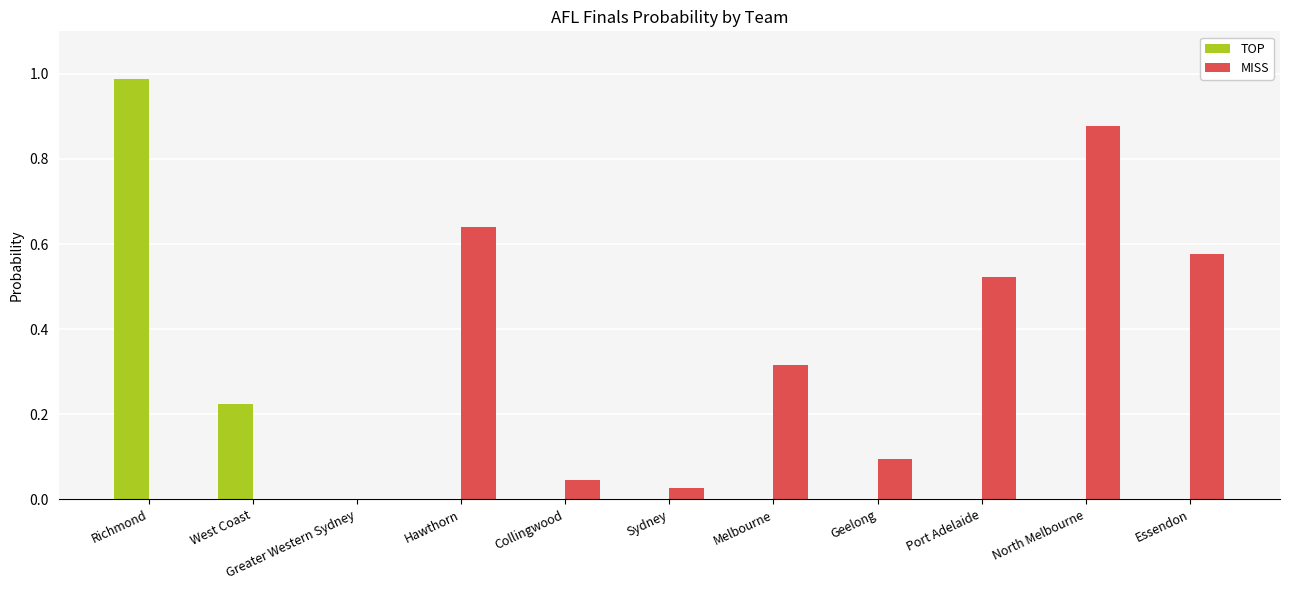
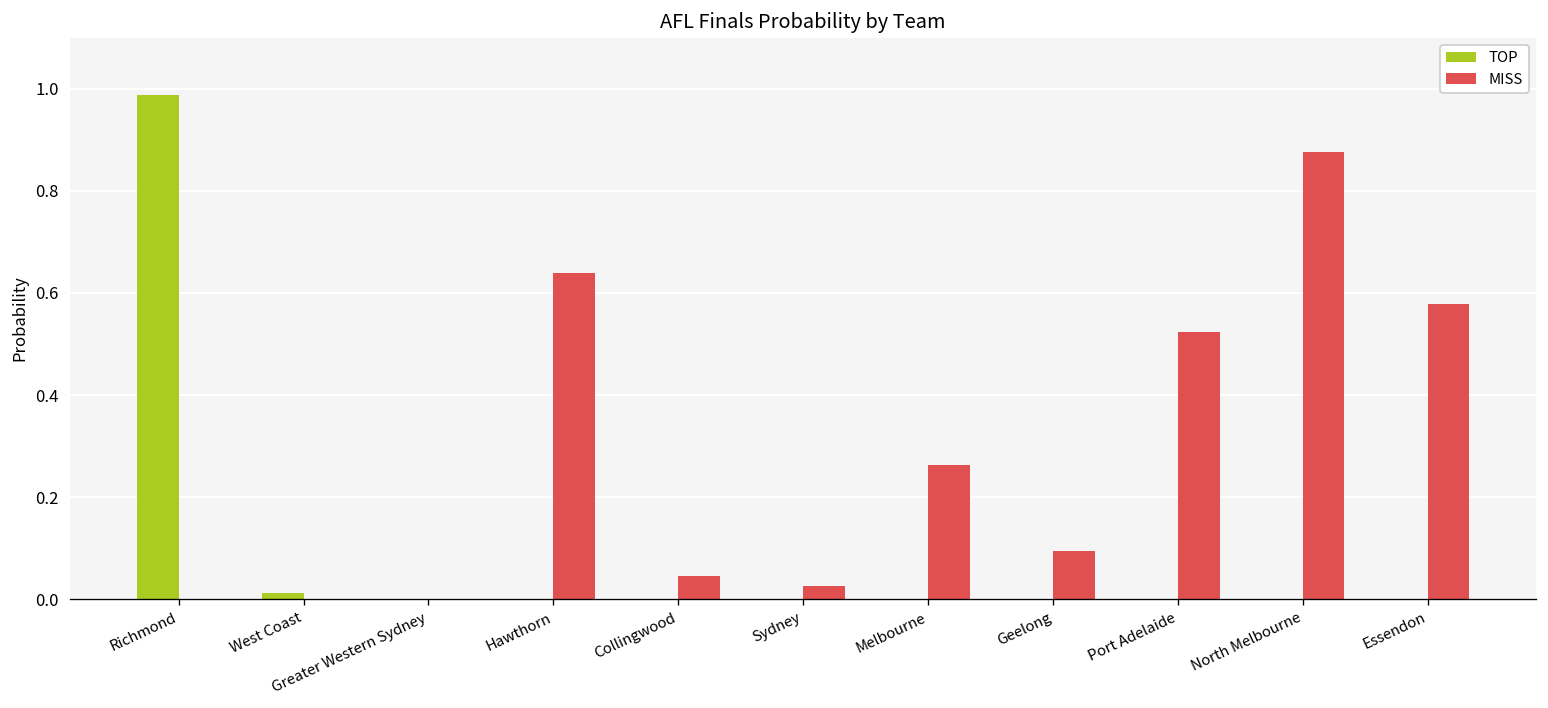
TOP, West Coast: 0.22 -> 0.01
MISS, Melbourne: 0.32 -> 0.26
